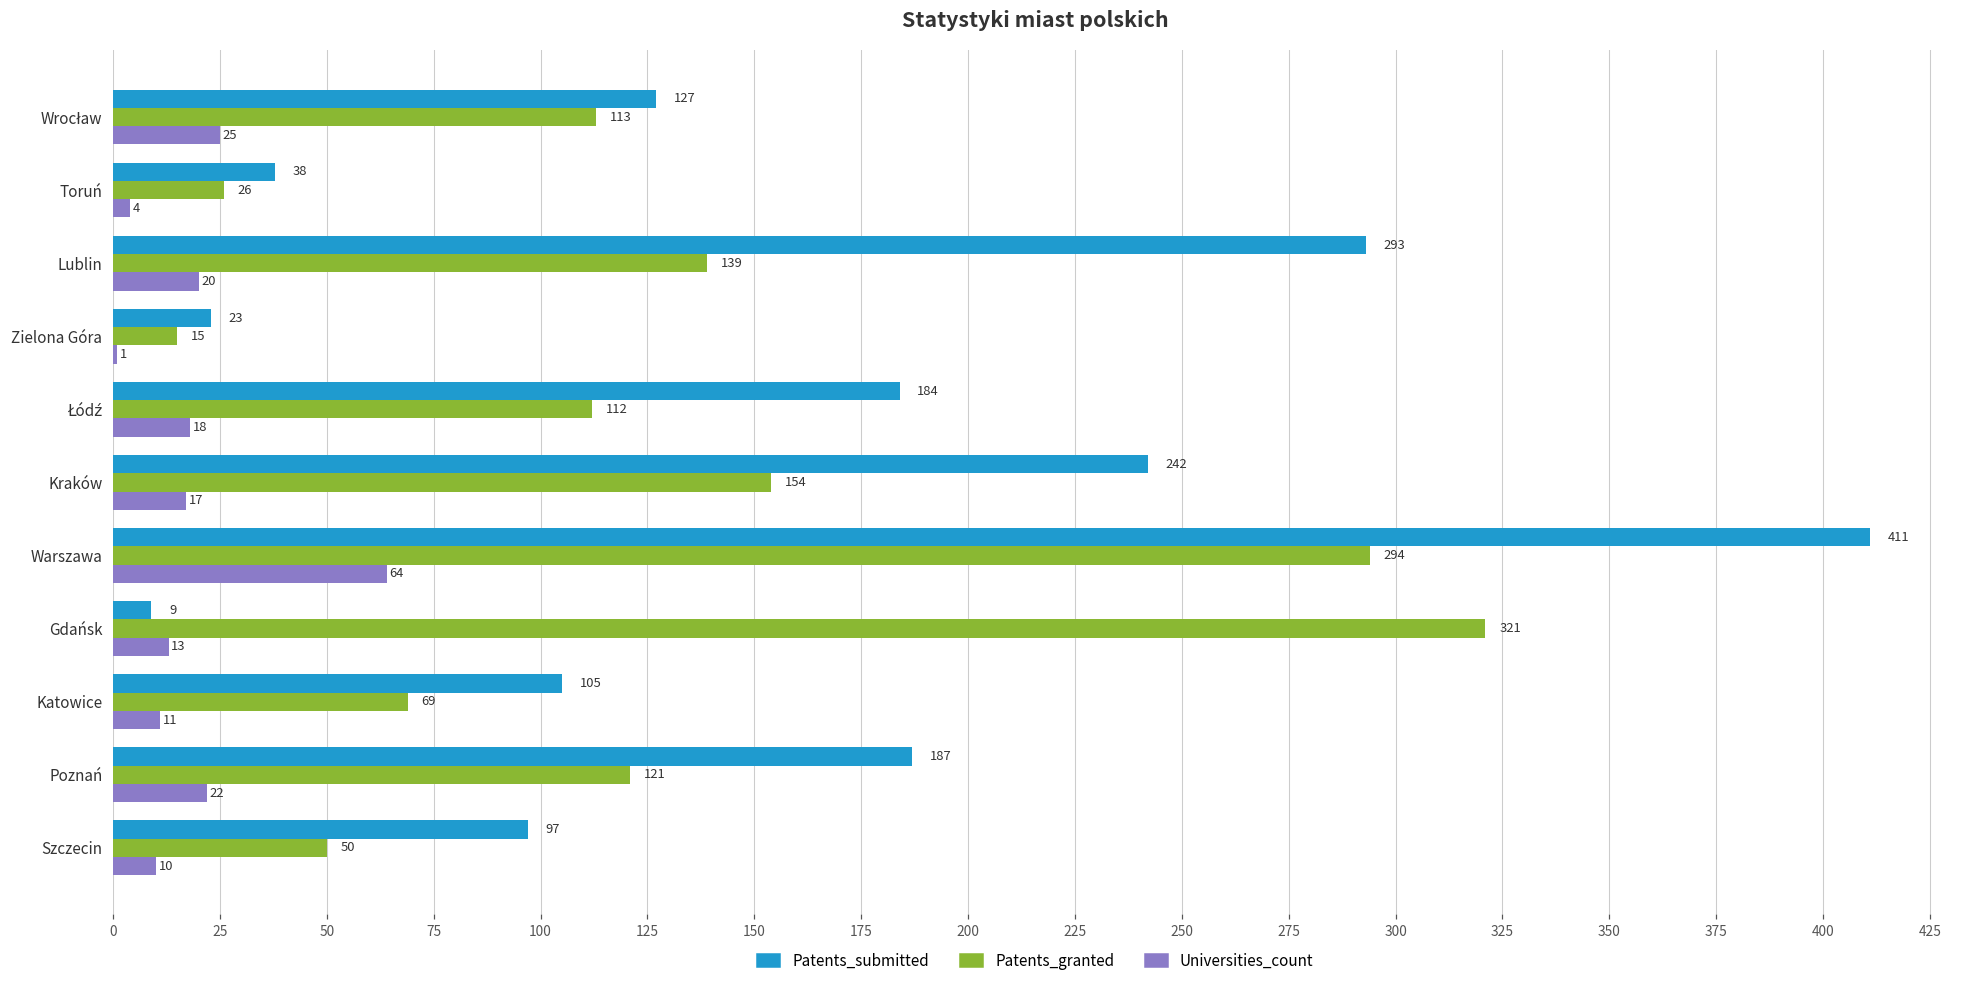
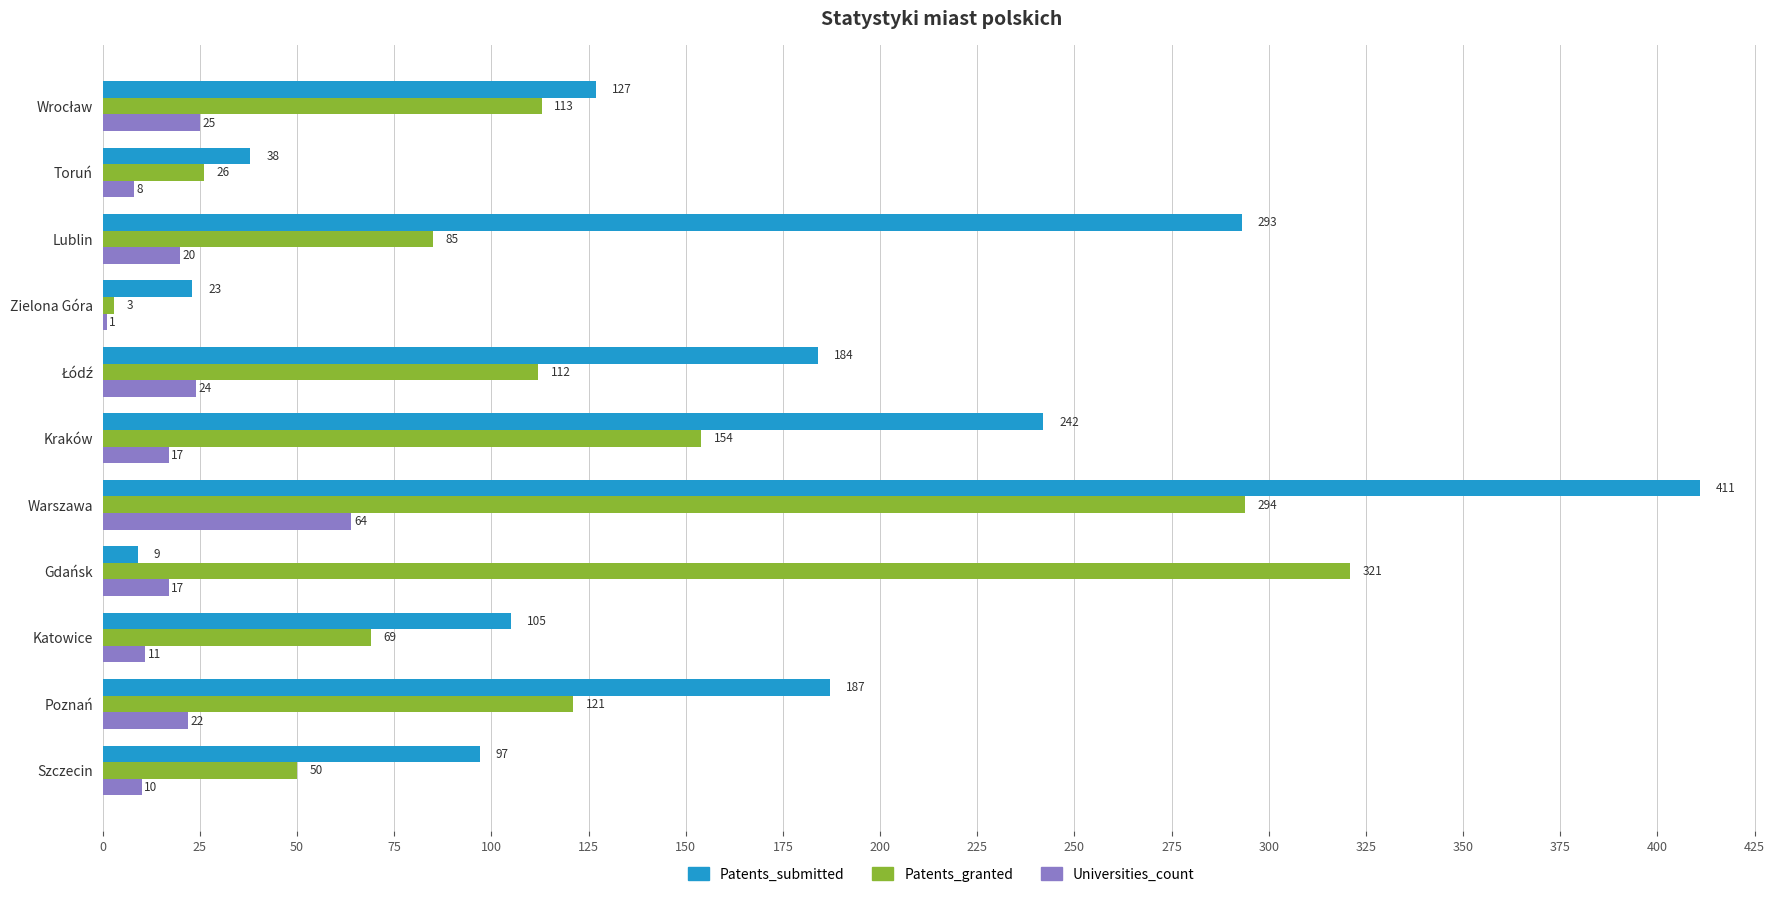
Universities_count, Toruń: 4 -> 8
Patents_granted, Lublin: 139 -> 85
Patents_granted, Zielona Góra: 15 -> 3
Universities_count, Łódź: 18 -> 24
Universities_count, Gdańsk: 13 -> 17
